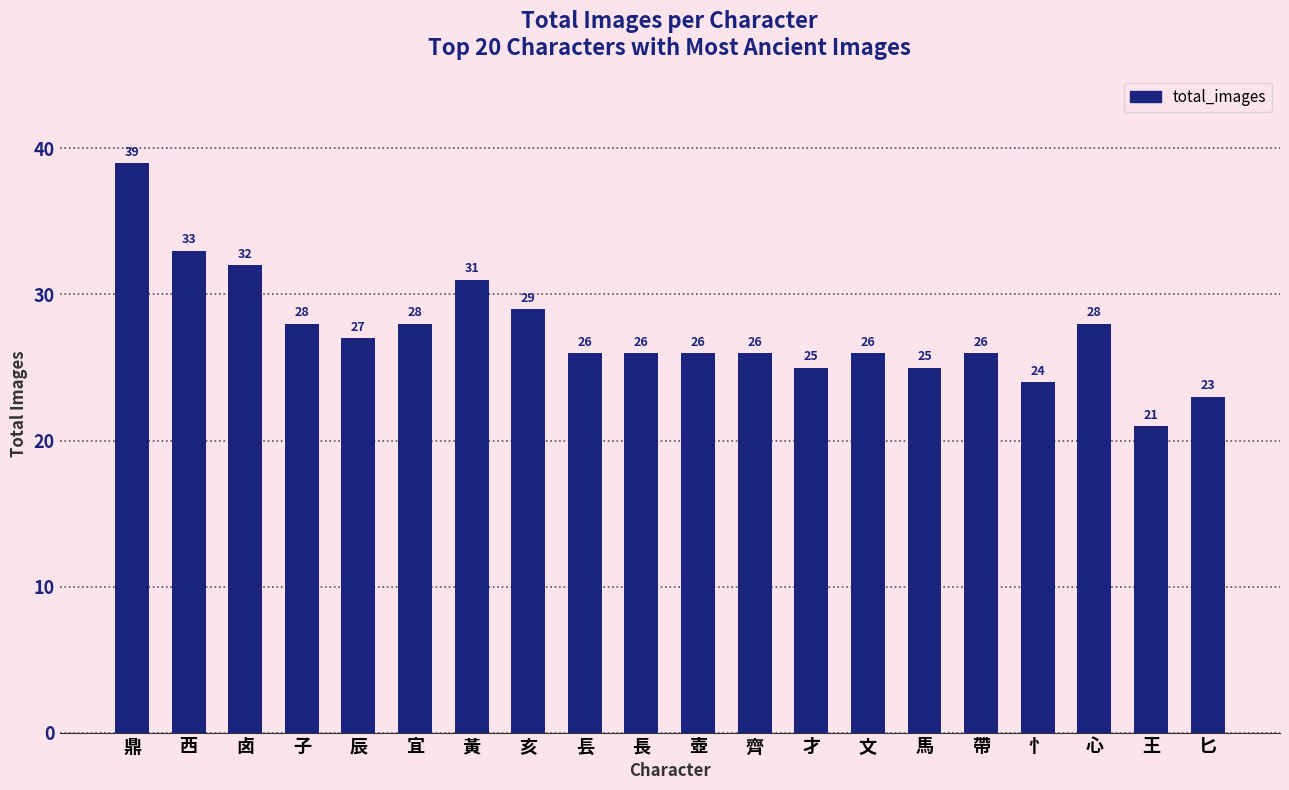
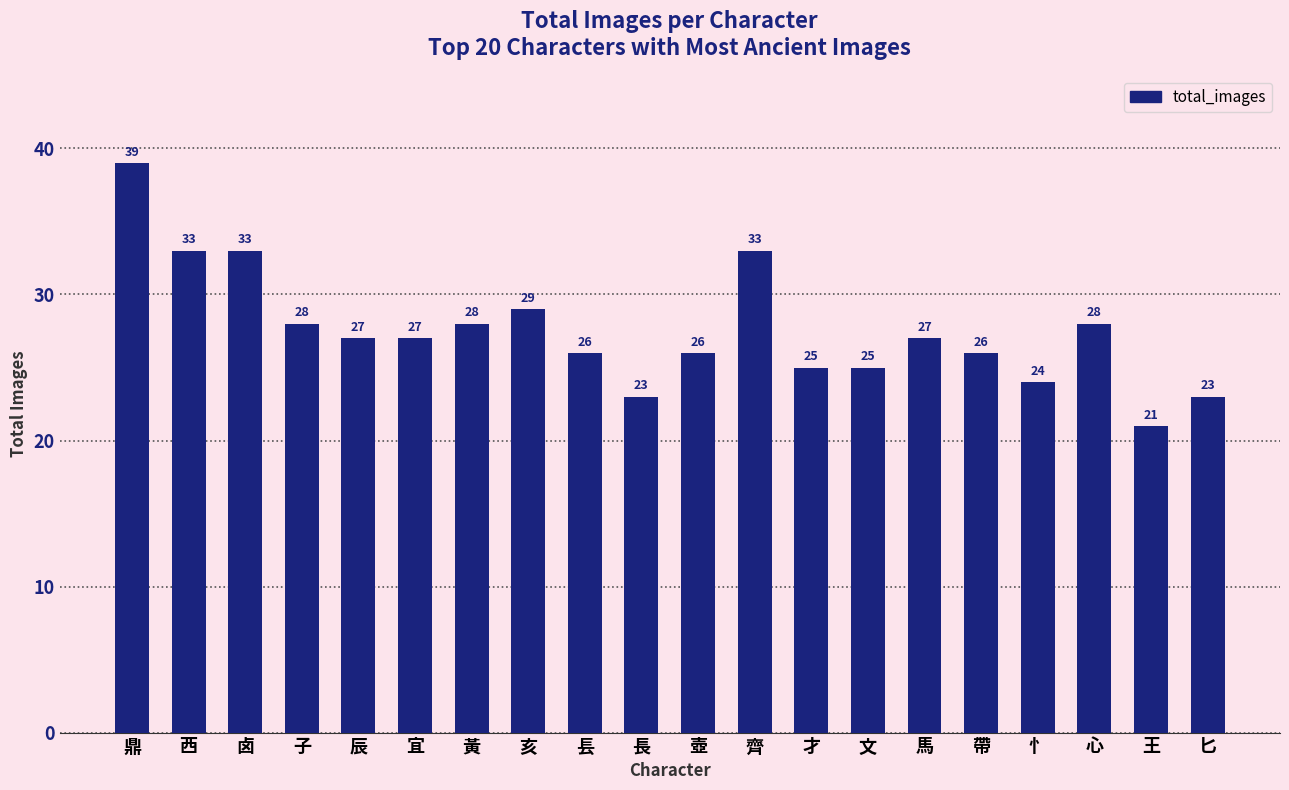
卤: 32 -> 33
宜: 28 -> 27
黃: 31 -> 28
長: 26 -> 23
齊: 26 -> 33
文: 26 -> 25
馬: 25 -> 27
